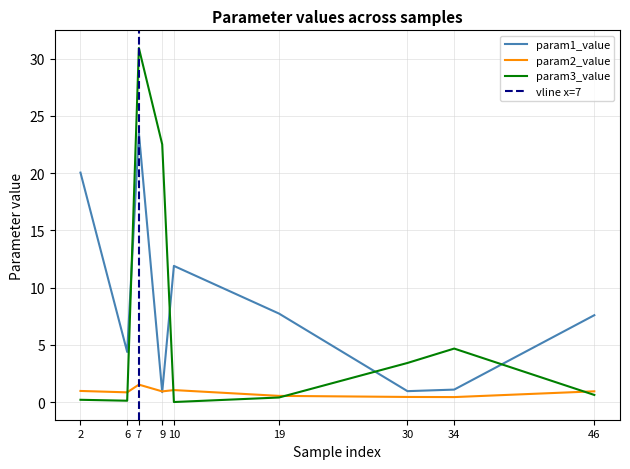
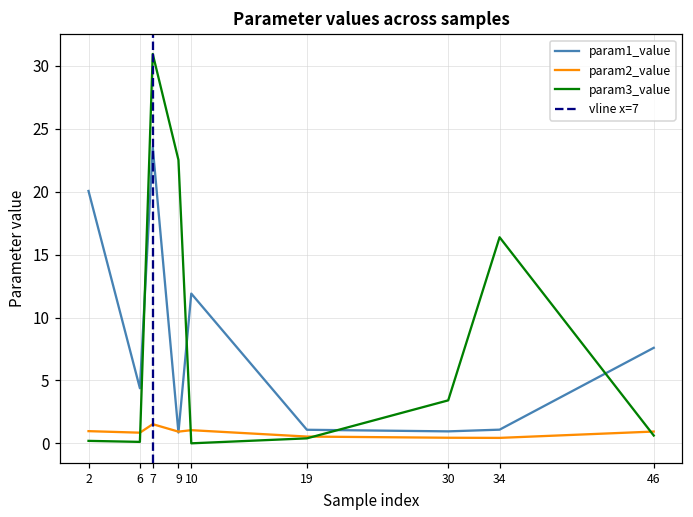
param1_value, 19: 7.7 -> 1.1
param3_value, 34: 4.7 -> 16.4
